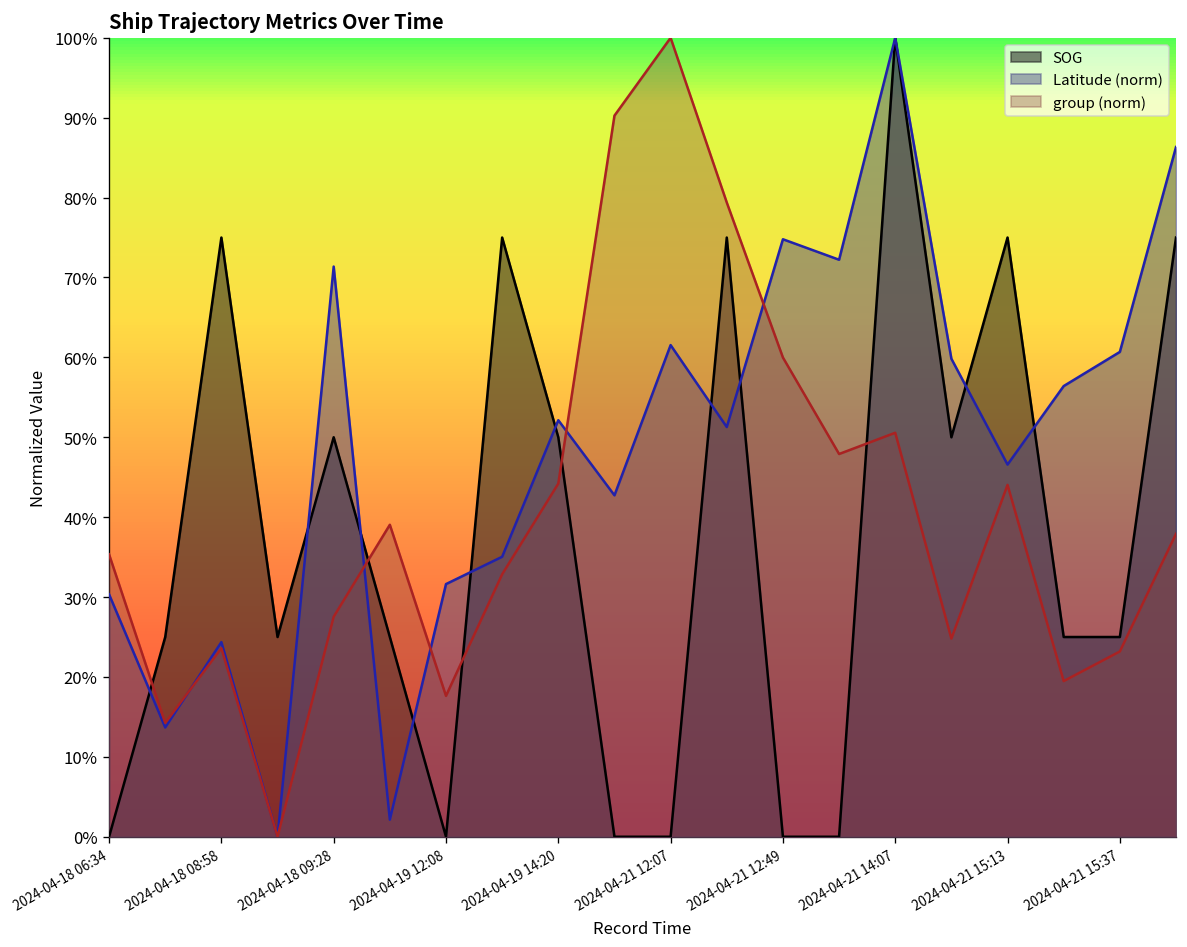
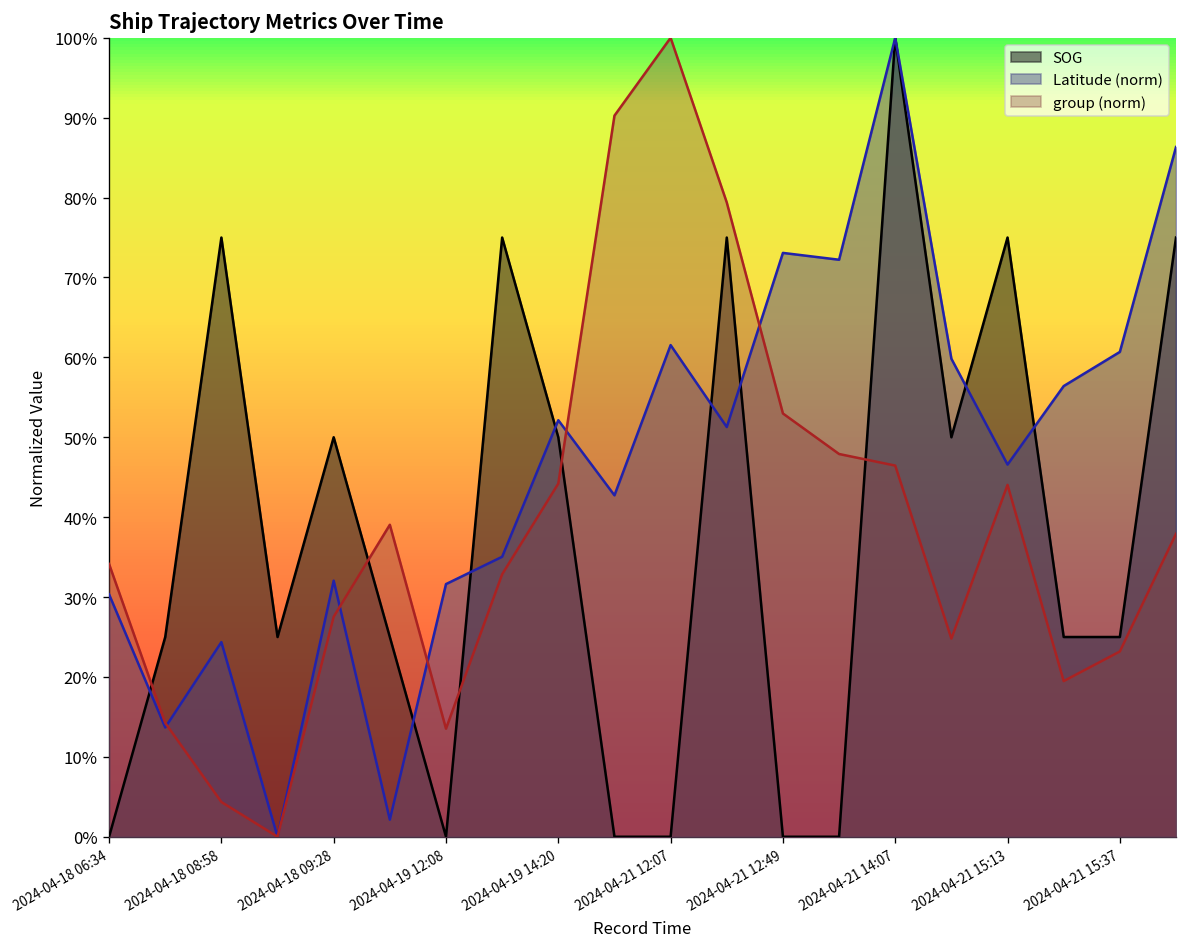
group (norm), 2024-04-18 06:34: 35% -> 34%
group (norm), 2024-04-18 08:58: 24% -> 4%
Latitude (norm), 2024-04-18 09:28: 71% -> 32%
group (norm), 2024-04-19 12:08: 18% -> 14%
Latitude (norm), 2024-04-21 12:49: 75% -> 73%
group (norm), 2024-04-21 12:49: 60% -> 53%
group (norm), 2024-04-21 14:07: 51% -> 46%
